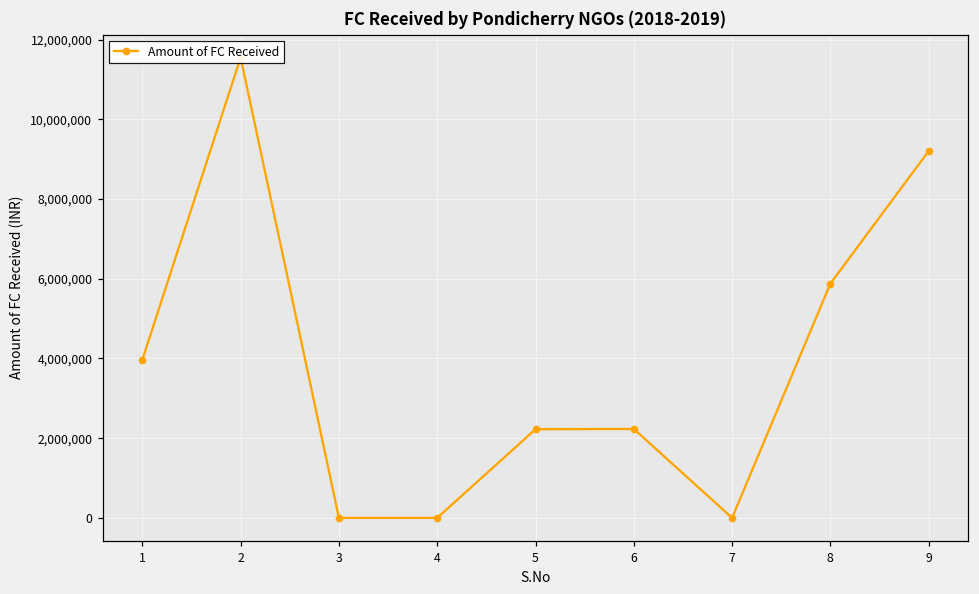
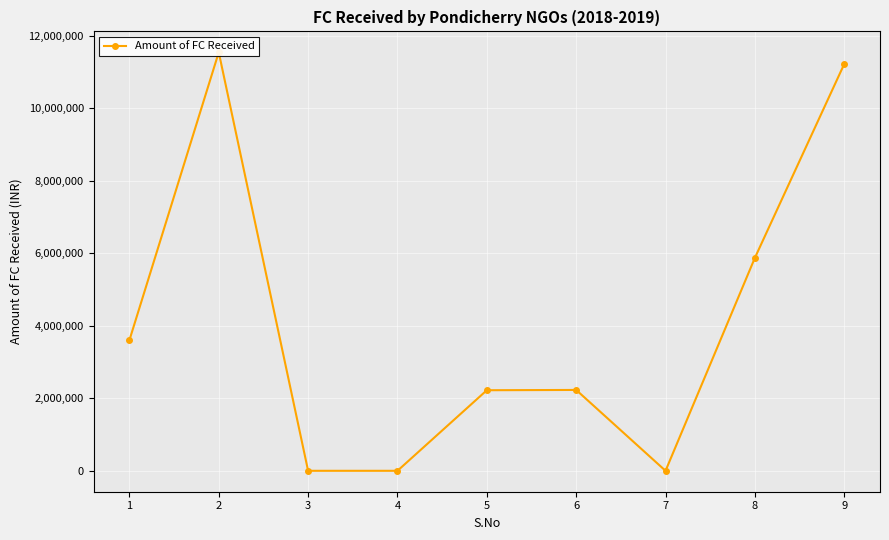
1: 4,000,000 -> 3,600,000
9: 9,200,000 -> 11,200,000
